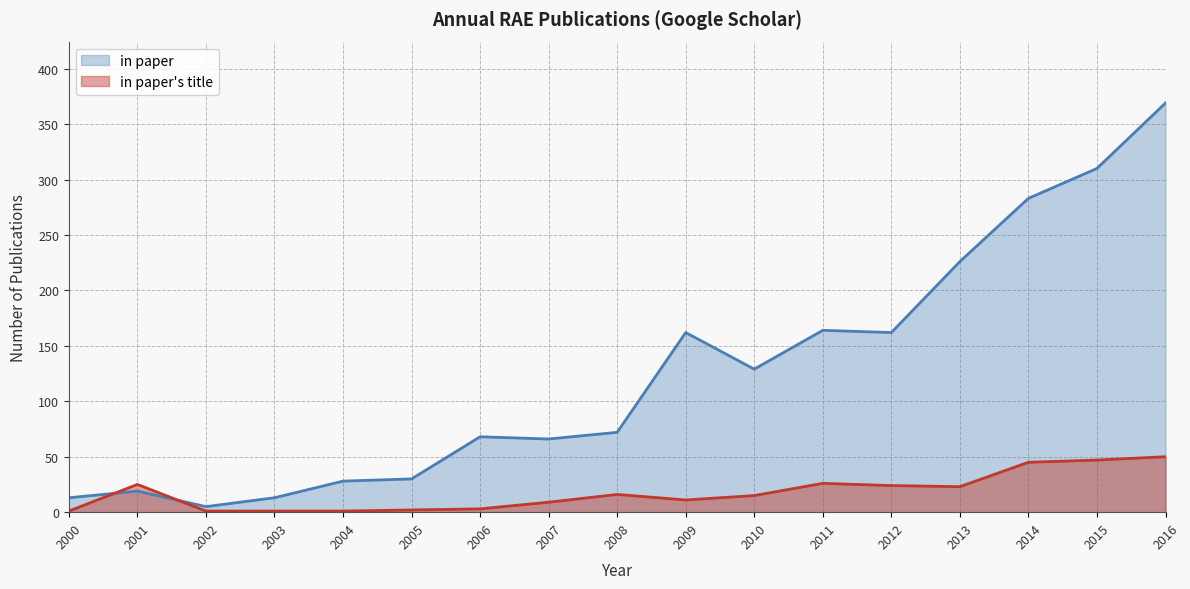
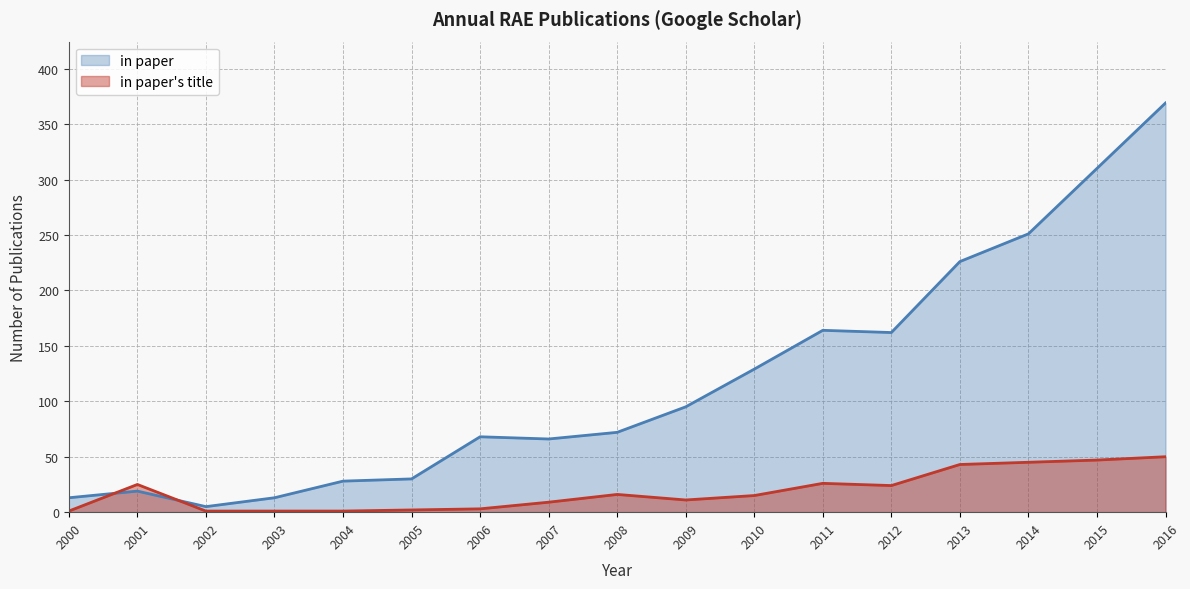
in paper, 2009: 162 -> 95
in paper's title, 2013: 23 -> 43
in paper, 2014: 283 -> 251
